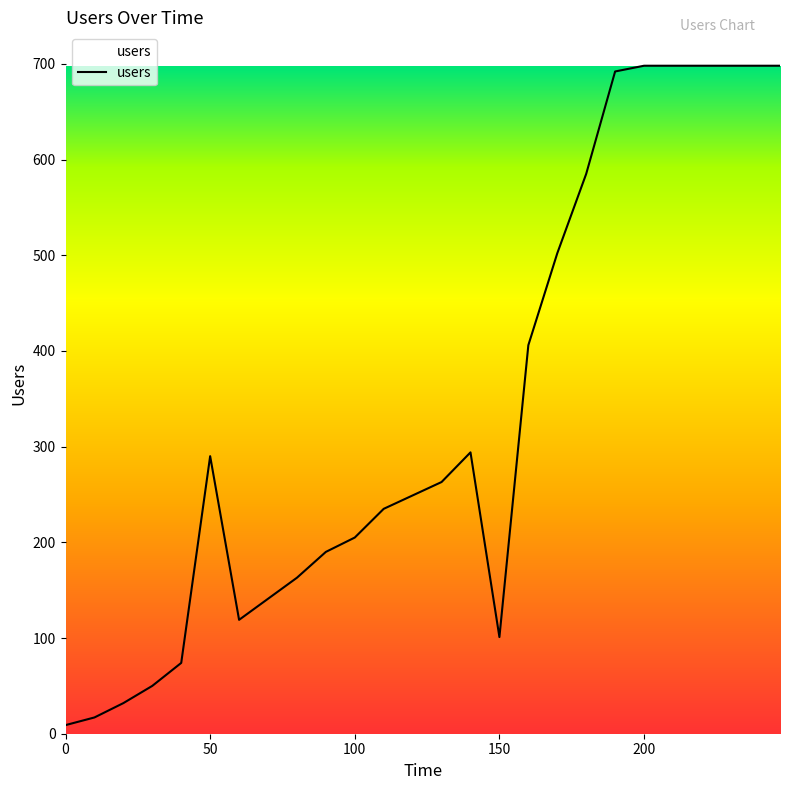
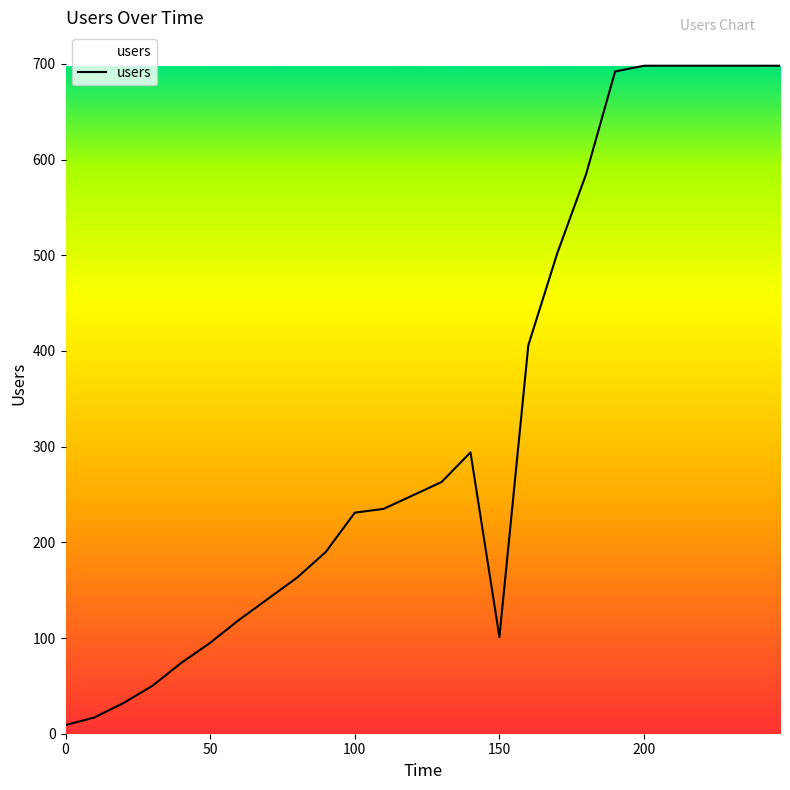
50: 290 -> 100
100: 210 -> 230
